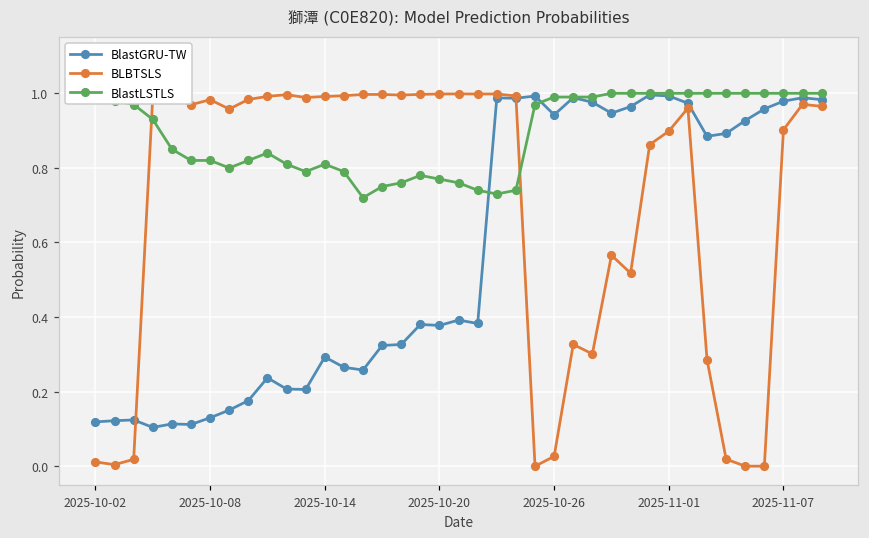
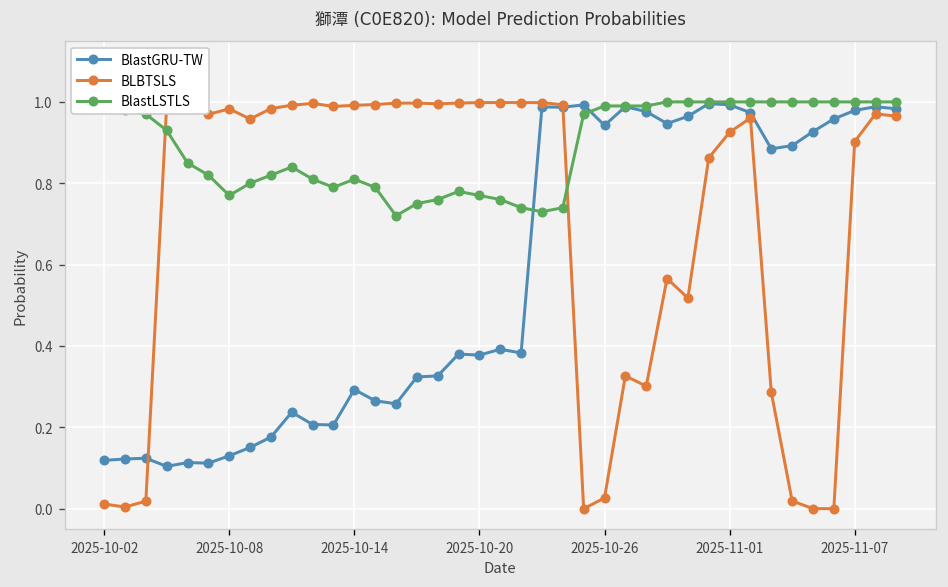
BlastLSTLS, 2025-10-08: 0.82 -> 0.77
BLBTSLS, 2025-11-01: 0.90 -> 0.93
